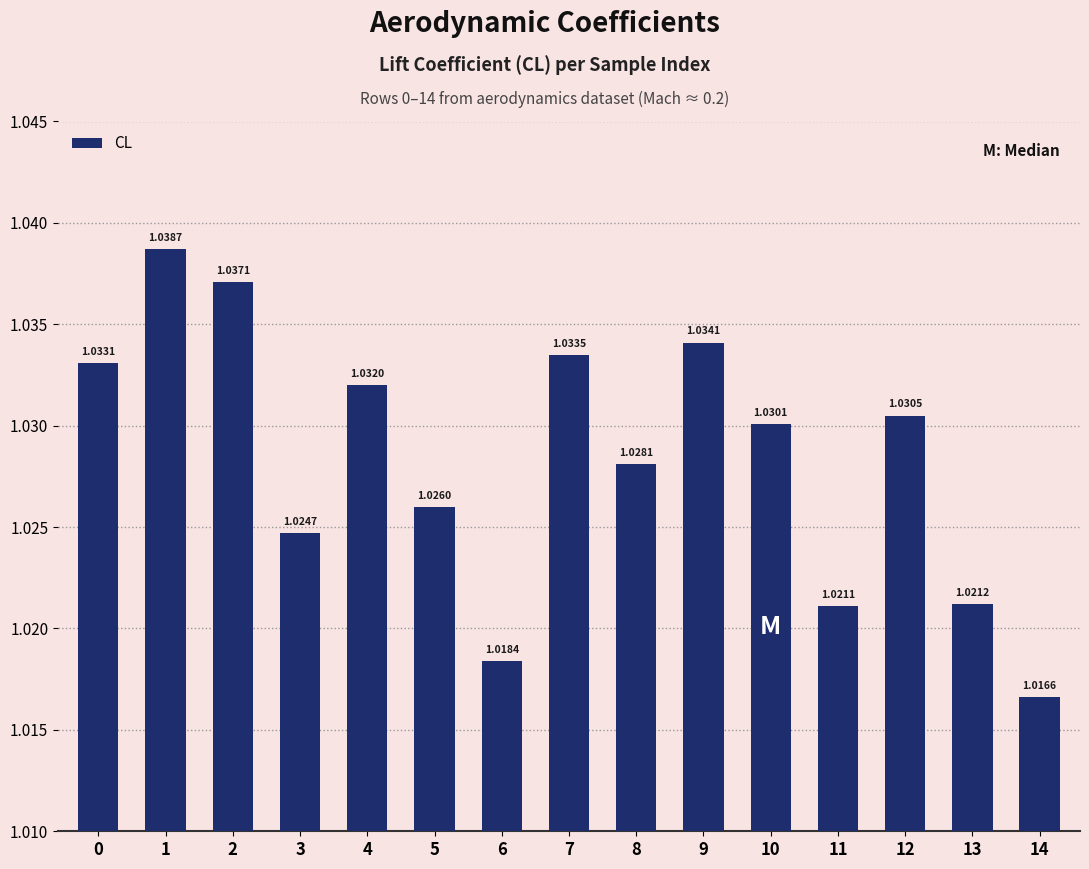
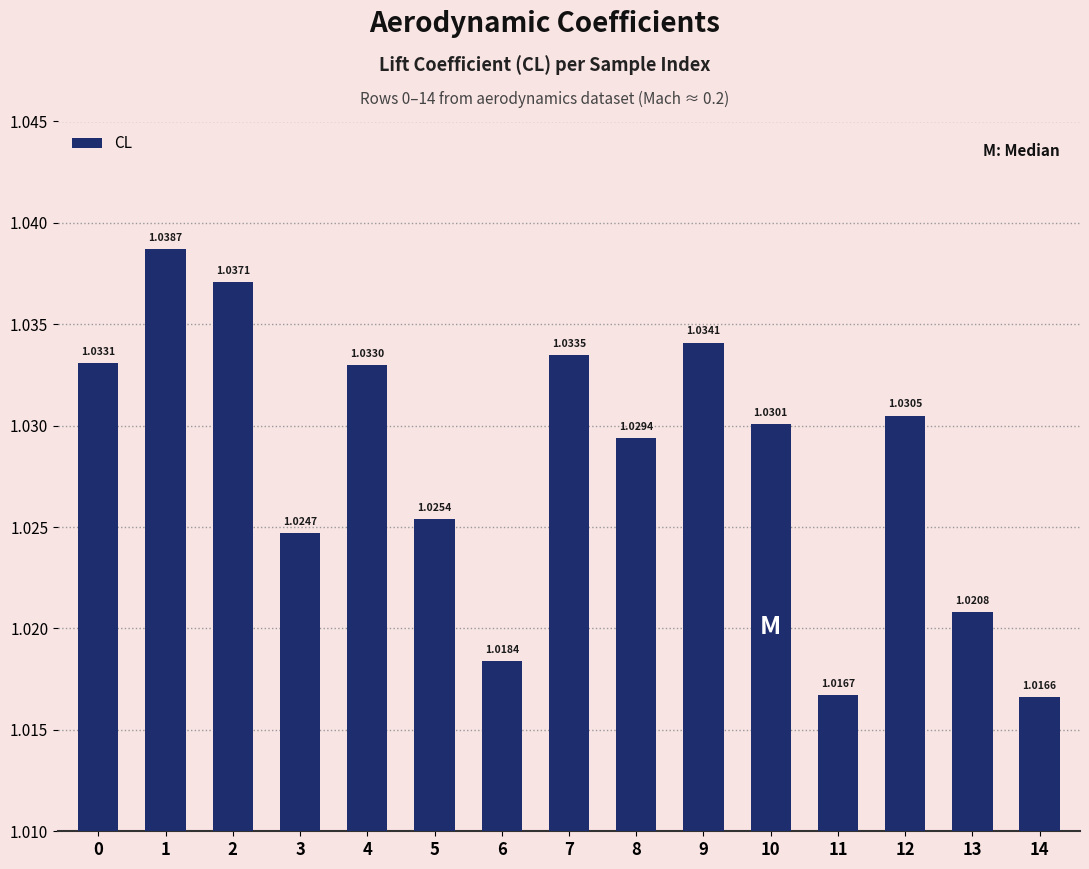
4: 1.0320 -> 1.0330
5: 1.0260 -> 1.0254
8: 1.0281 -> 1.0294
11: 1.0211 -> 1.0167
13: 1.0212 -> 1.0208
